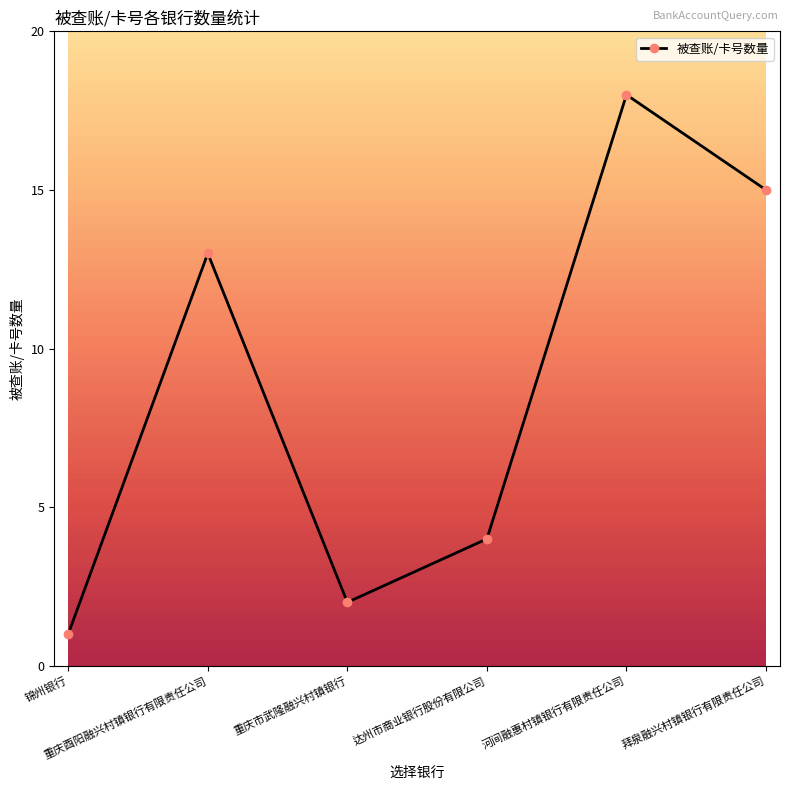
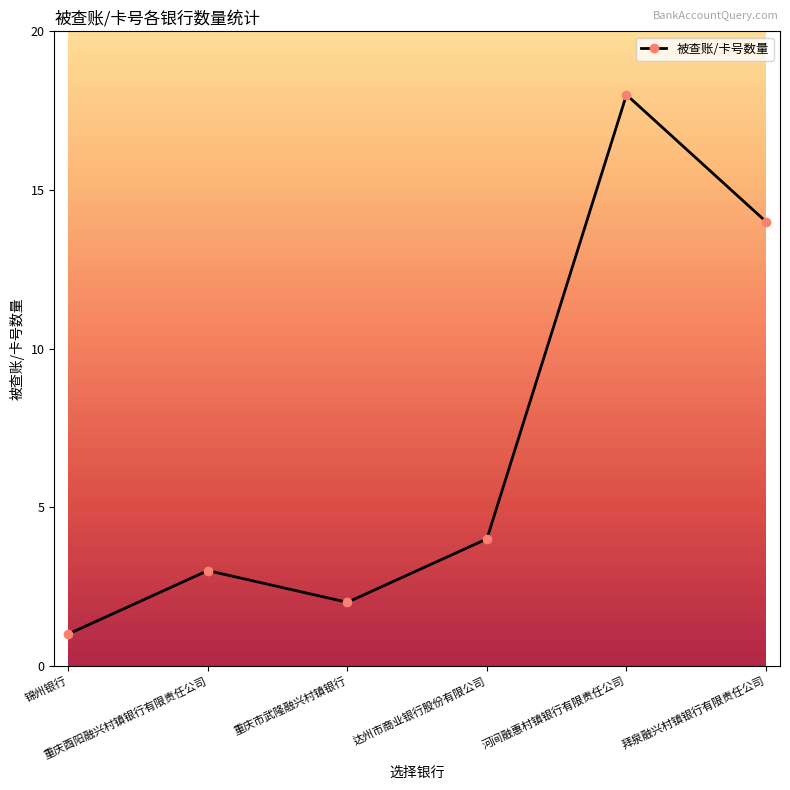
重庆酉阳融兴村镇银行有限责任公司: 13 -> 3
拜泉融兴村镇银行有限责任公司: 15 -> 14
